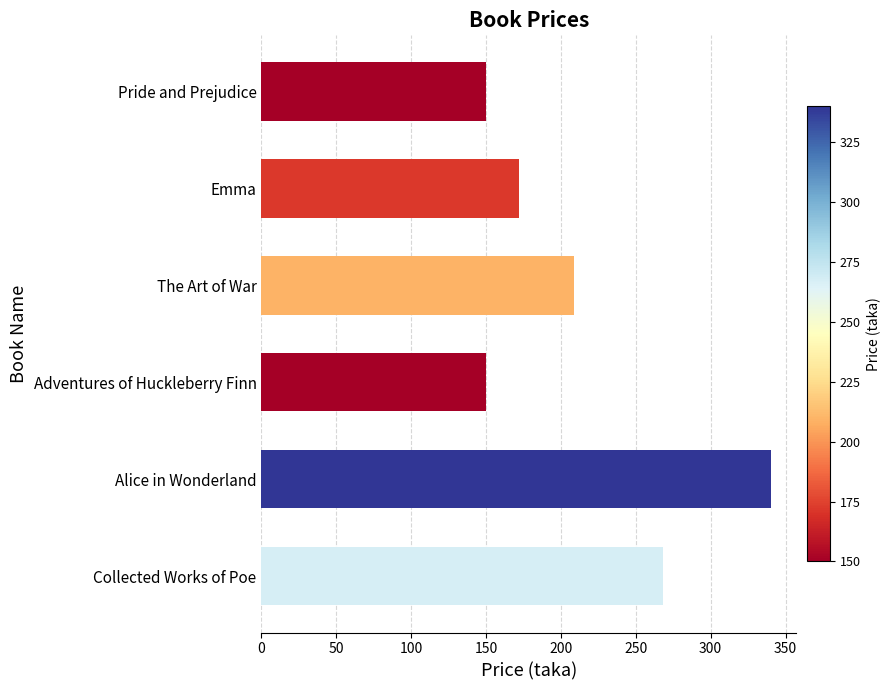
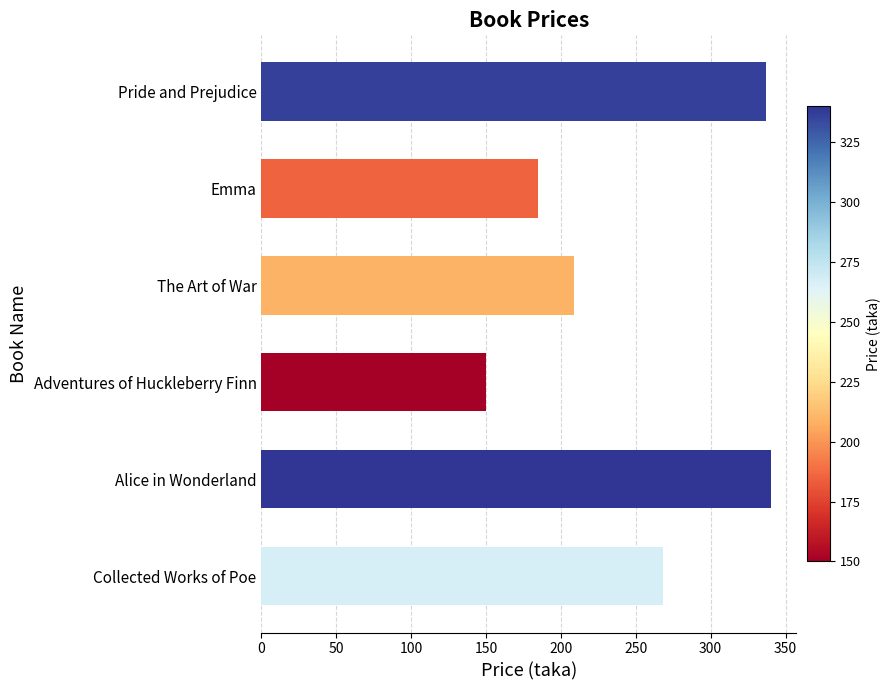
Pride and Prejudice: 150 -> 337
Emma: 172 -> 185
